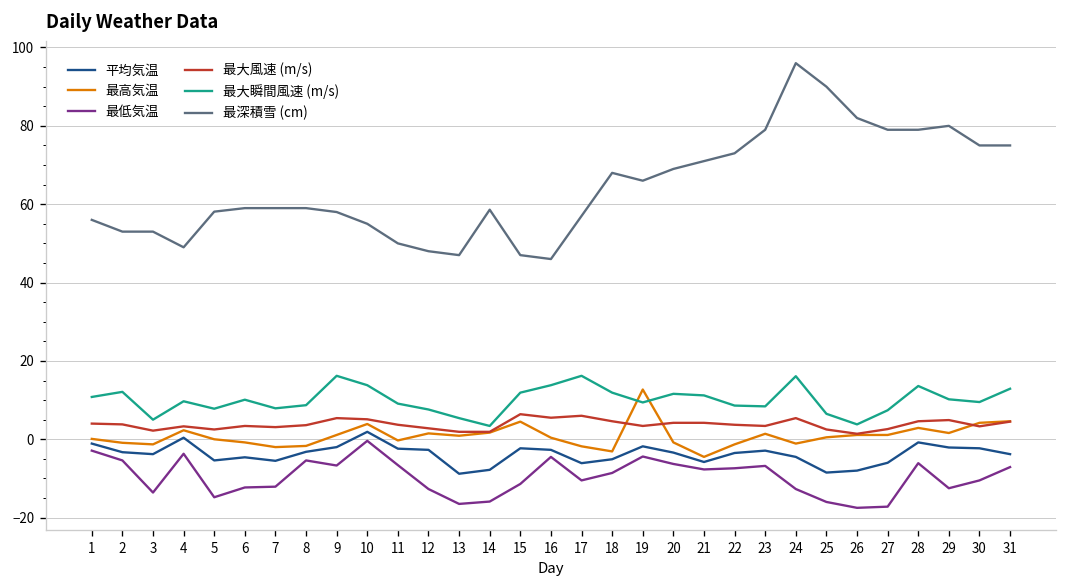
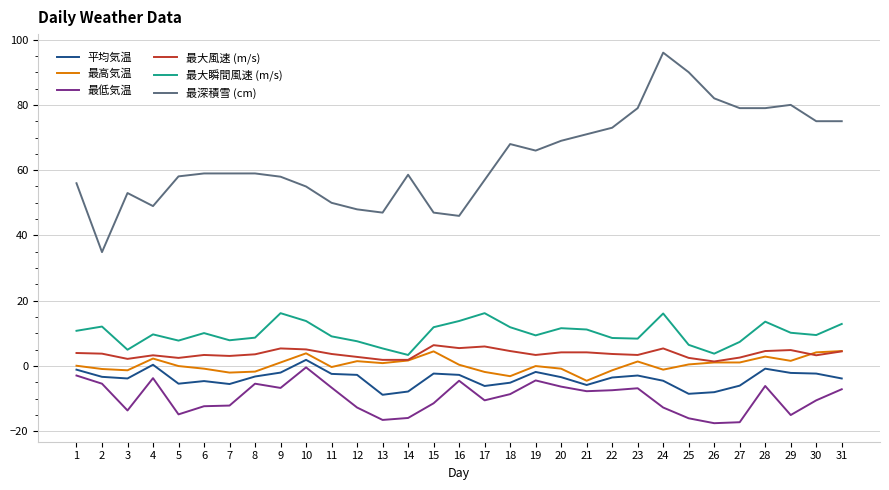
最深積雪 (cm), 2: 53 -> 35
最高気温, 19: 13 -> 0
最低気温, 29: -13 -> -15
